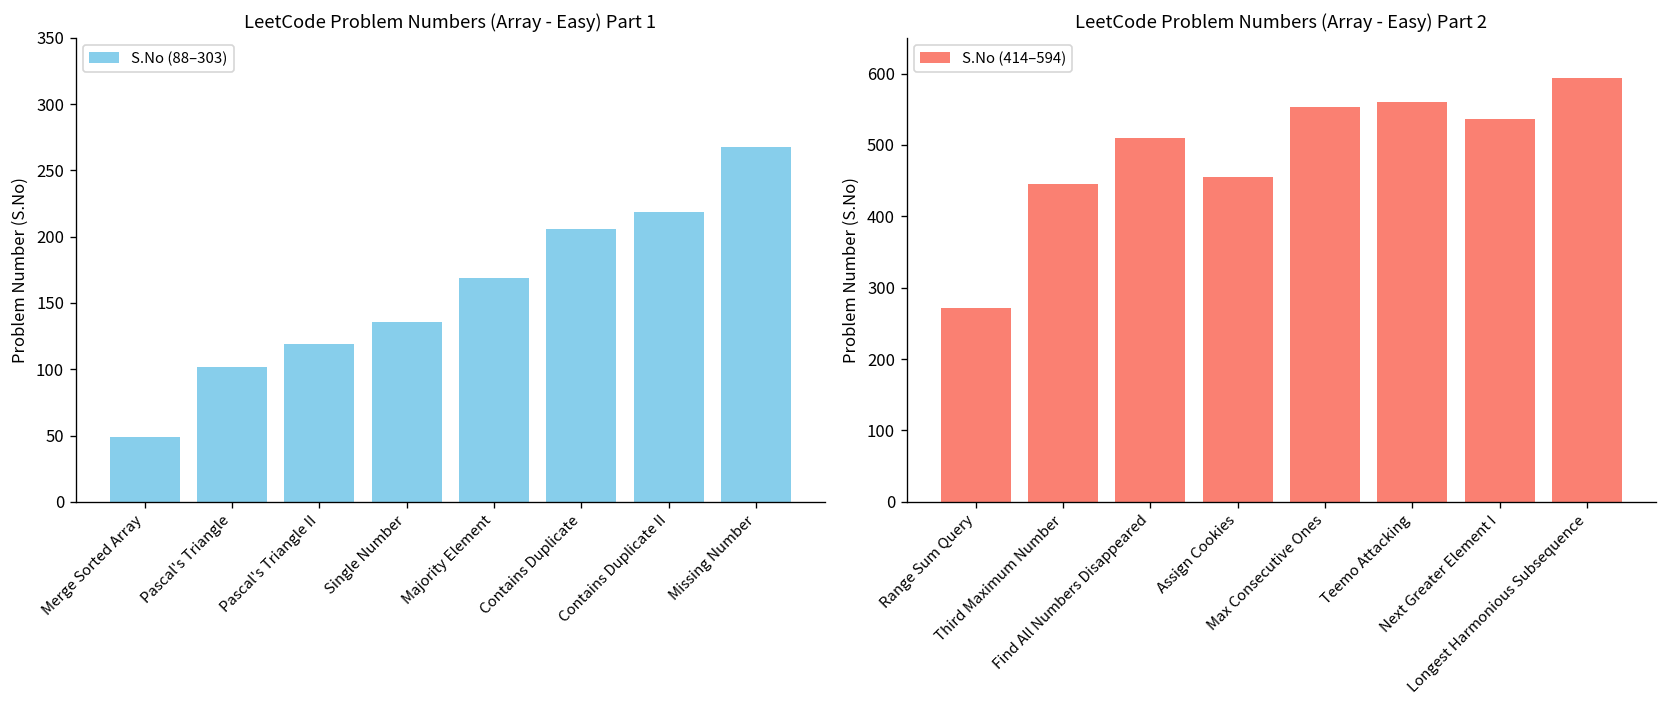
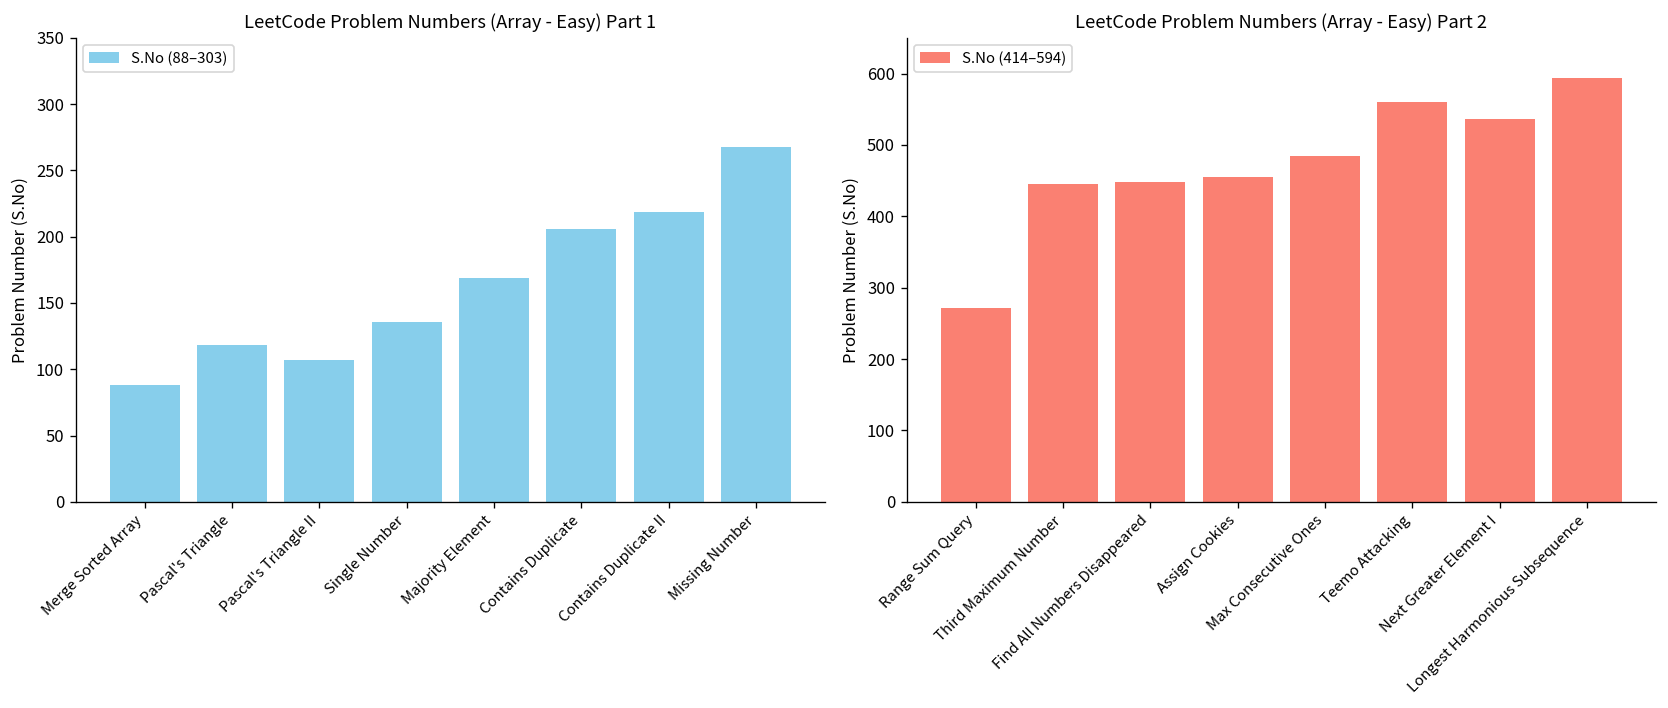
LeetCode Problem Numbers (Array - Easy) Part 1, Merge Sorted Array: 49 -> 88
LeetCode Problem Numbers (Array - Easy) Part 1, Pascal's Triangle: 102 -> 118
LeetCode Problem Numbers (Array - Easy) Part 1, Pascal's Triangle II: 119 -> 107
LeetCode Problem Numbers (Array - Easy) Part 2, Find All Numbers Disappeared: 510 -> 450
LeetCode Problem Numbers (Array - Easy) Part 2, Max Consecutive Ones: 550 -> 490
